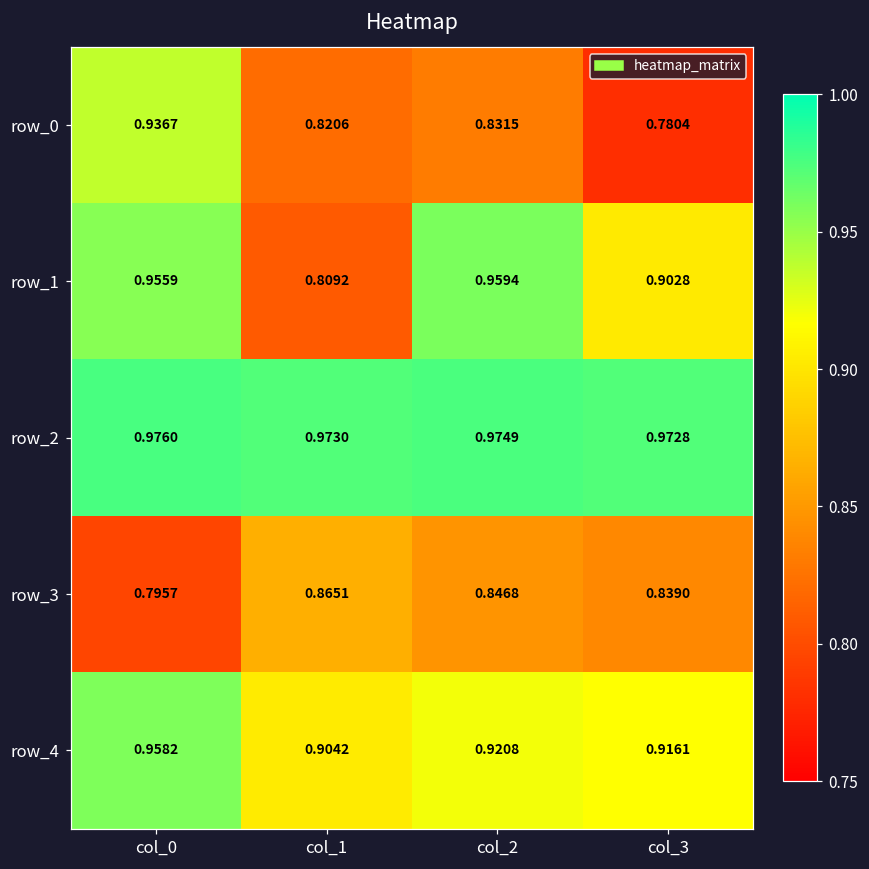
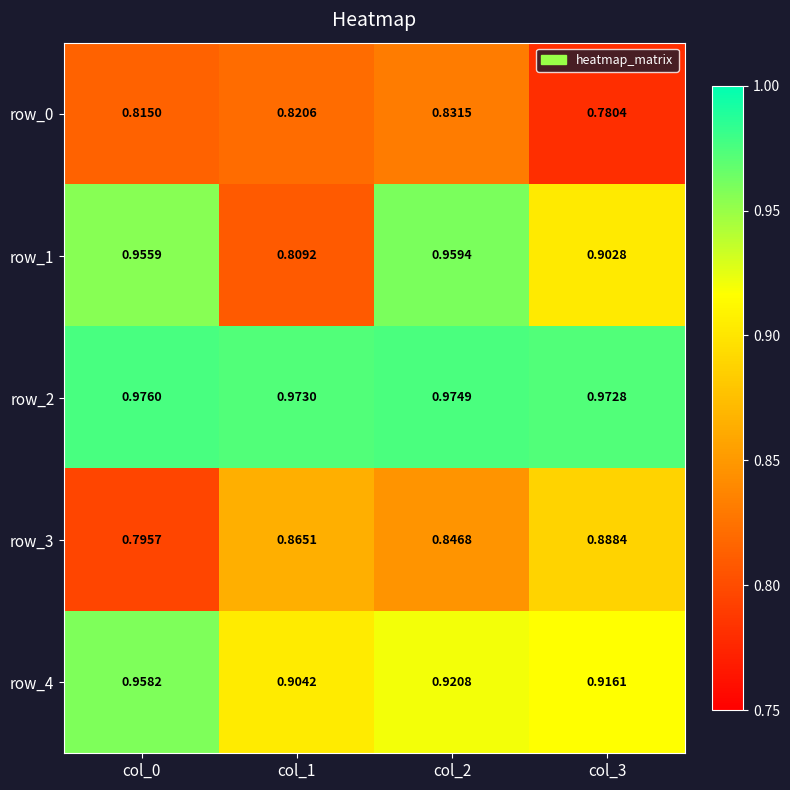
row_0, col_0: 0.9367 -> 0.8150
row_3, col_3: 0.8390 -> 0.8884
